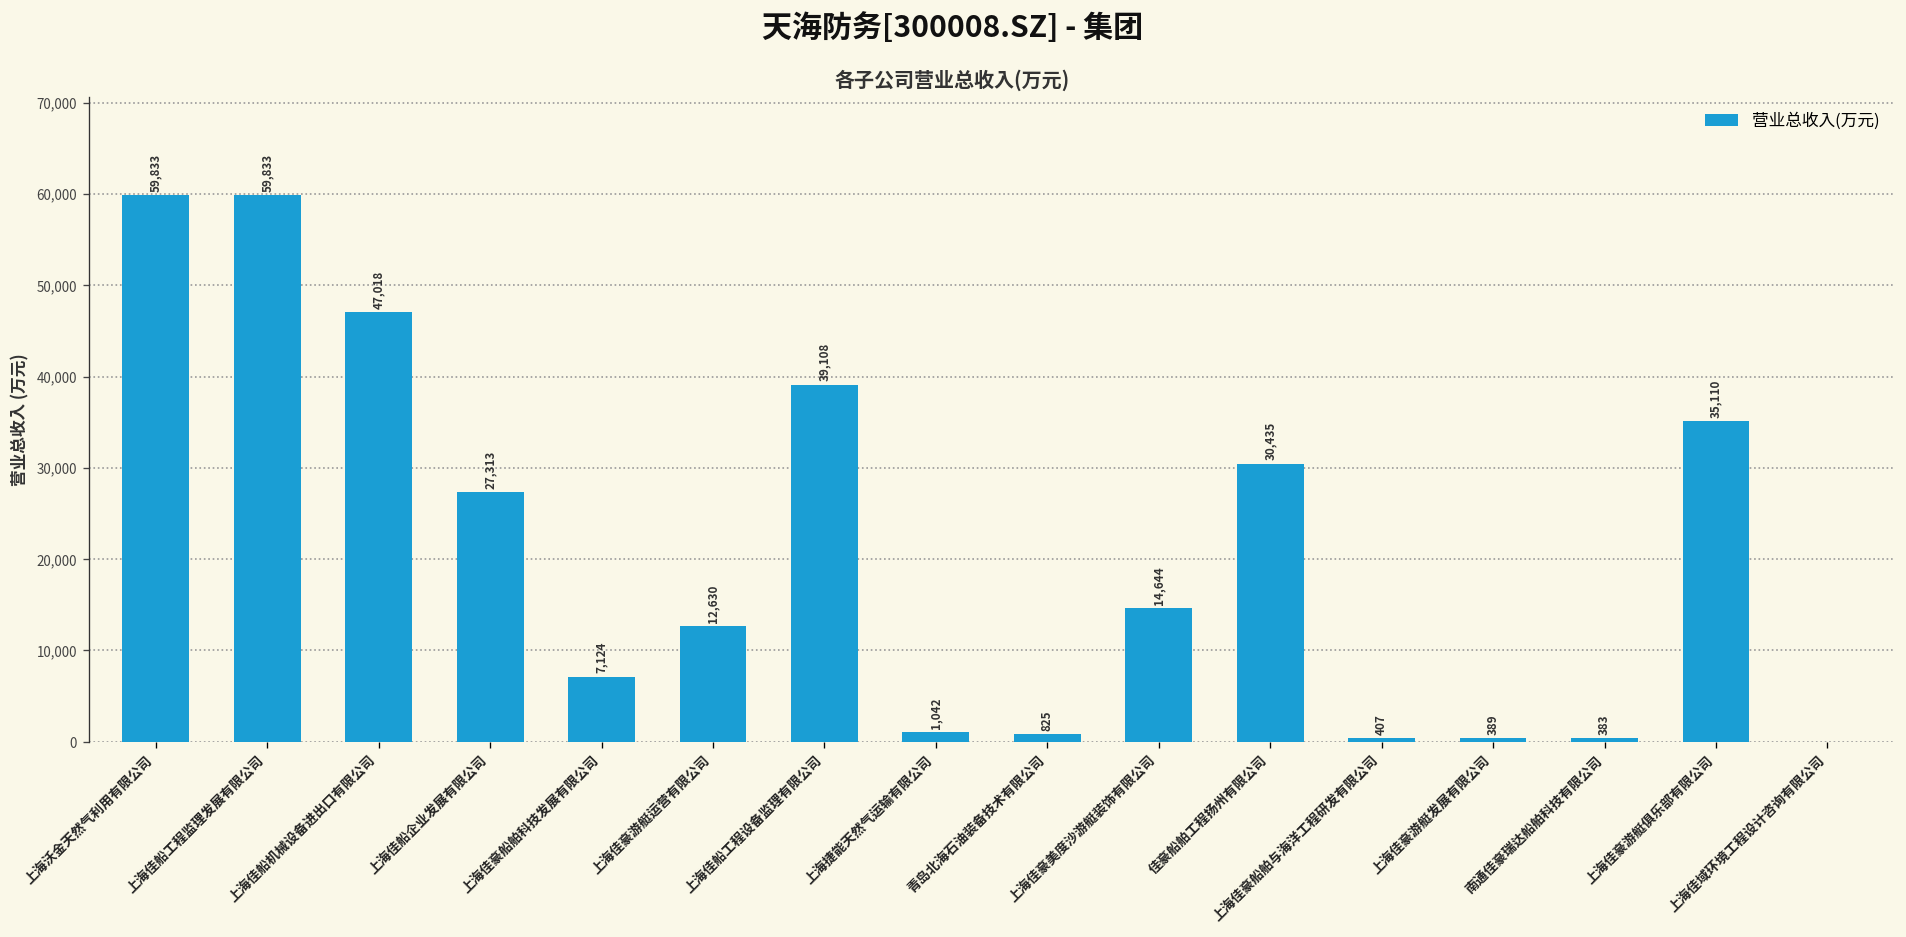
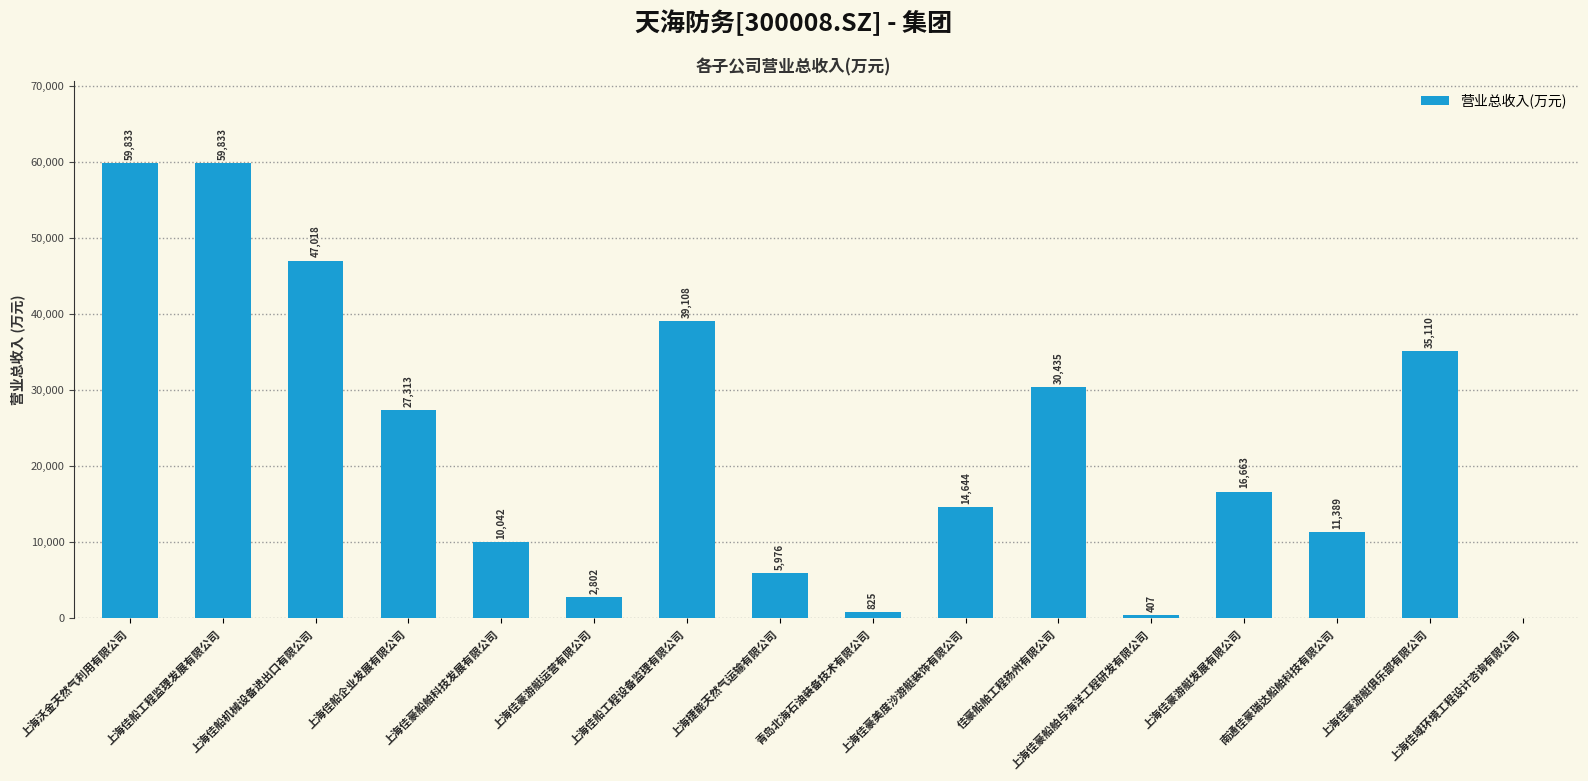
上海佳豪船舶科技发展有限公司: 7,124 -> 10,042
上海佳豪游艇运营有限公司: 12,630 -> 2,802
上海捷能天然气运输有限公司: 1,042 -> 5,976
上海佳豪游艇发展有限公司: 389 -> 16,663
南通佳豪瑞达船舶科技有限公司: 383 -> 11,389
